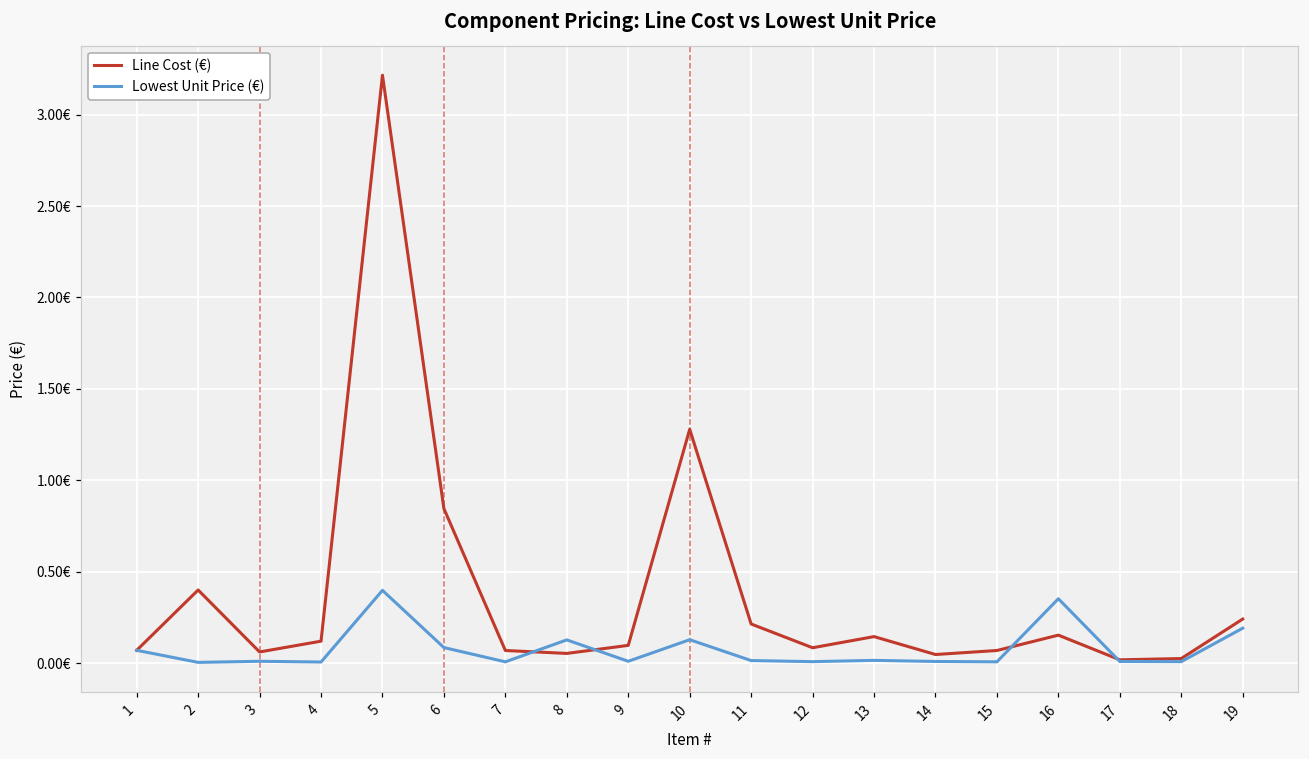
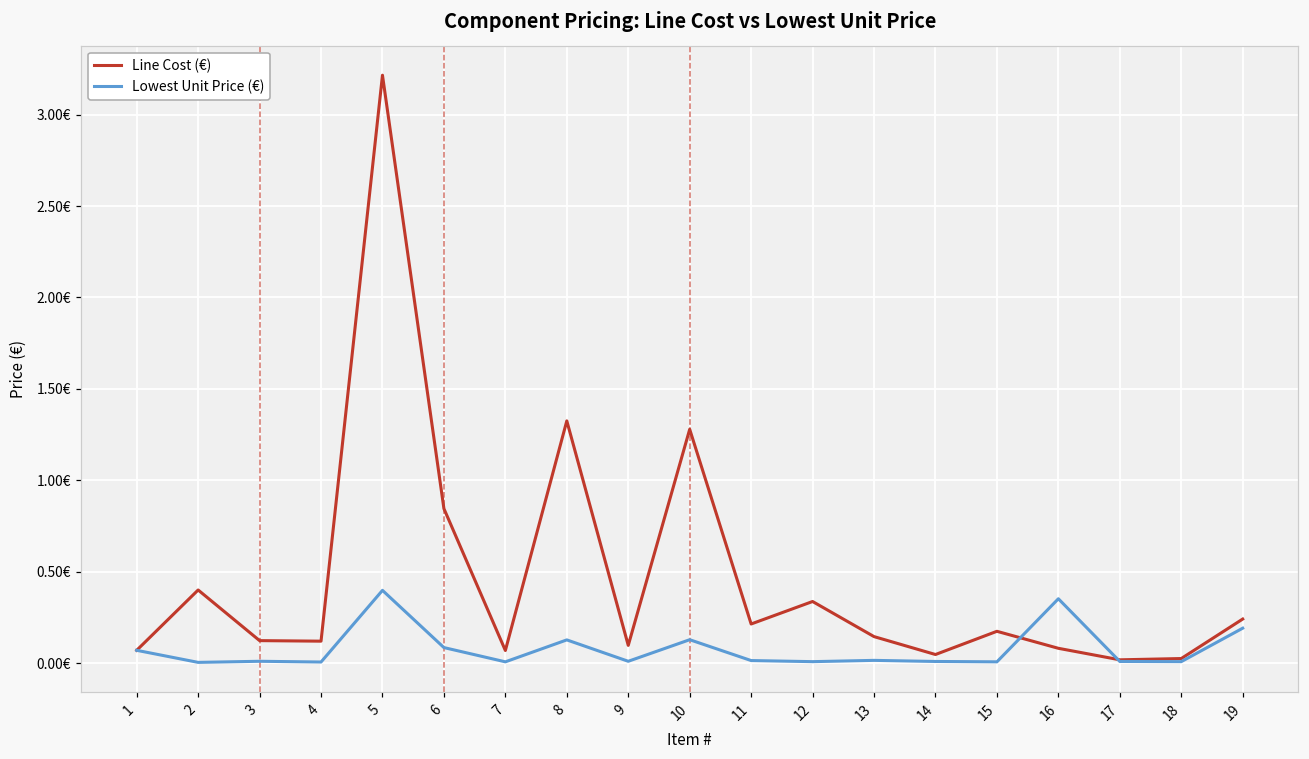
Line Cost (€), 3: 0.06€ -> 0.12€
Line Cost (€), 8: 0.05€ -> 1.33€
Line Cost (€), 12: 0.08€ -> 0.34€
Line Cost (€), 15: 0.07€ -> 0.17€
Line Cost (€), 16: 0.15€ -> 0.08€
